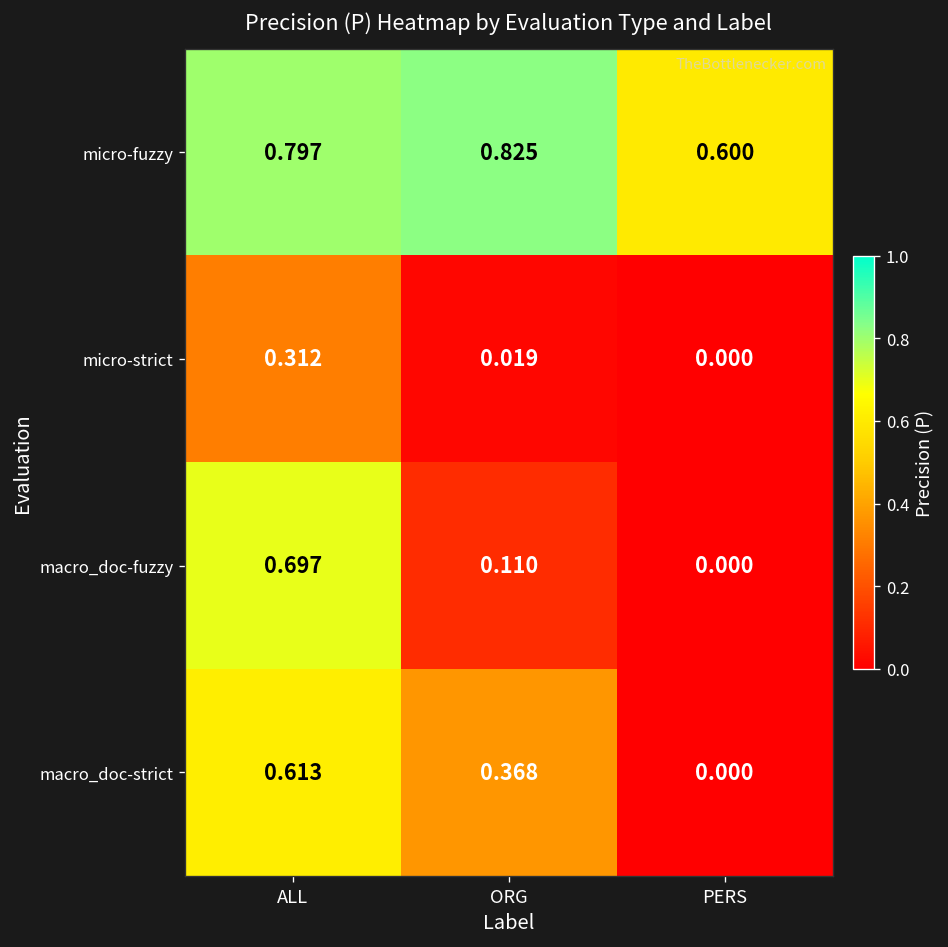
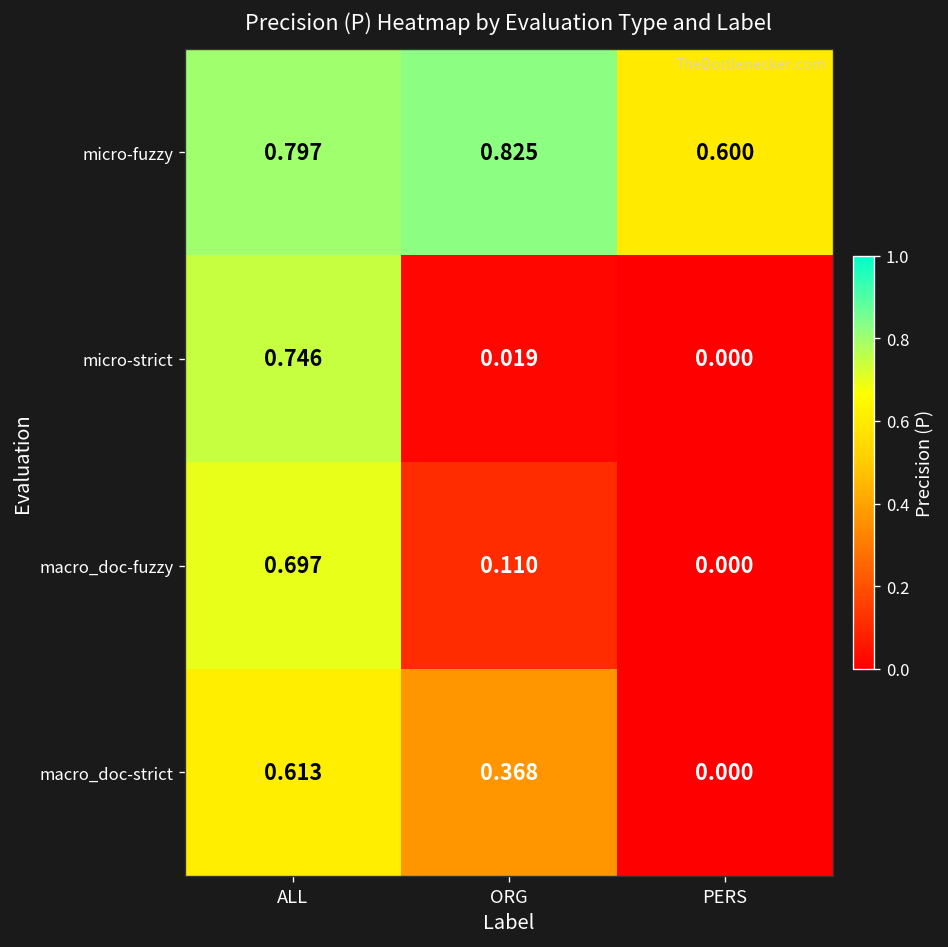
micro-strict, ALL: 0.312 -> 0.746
